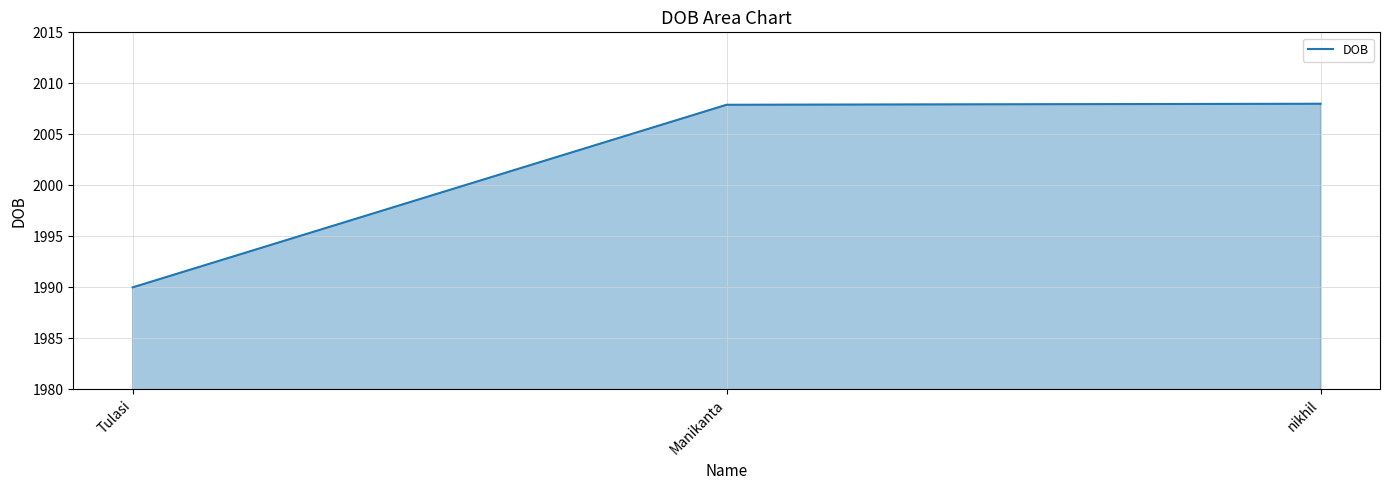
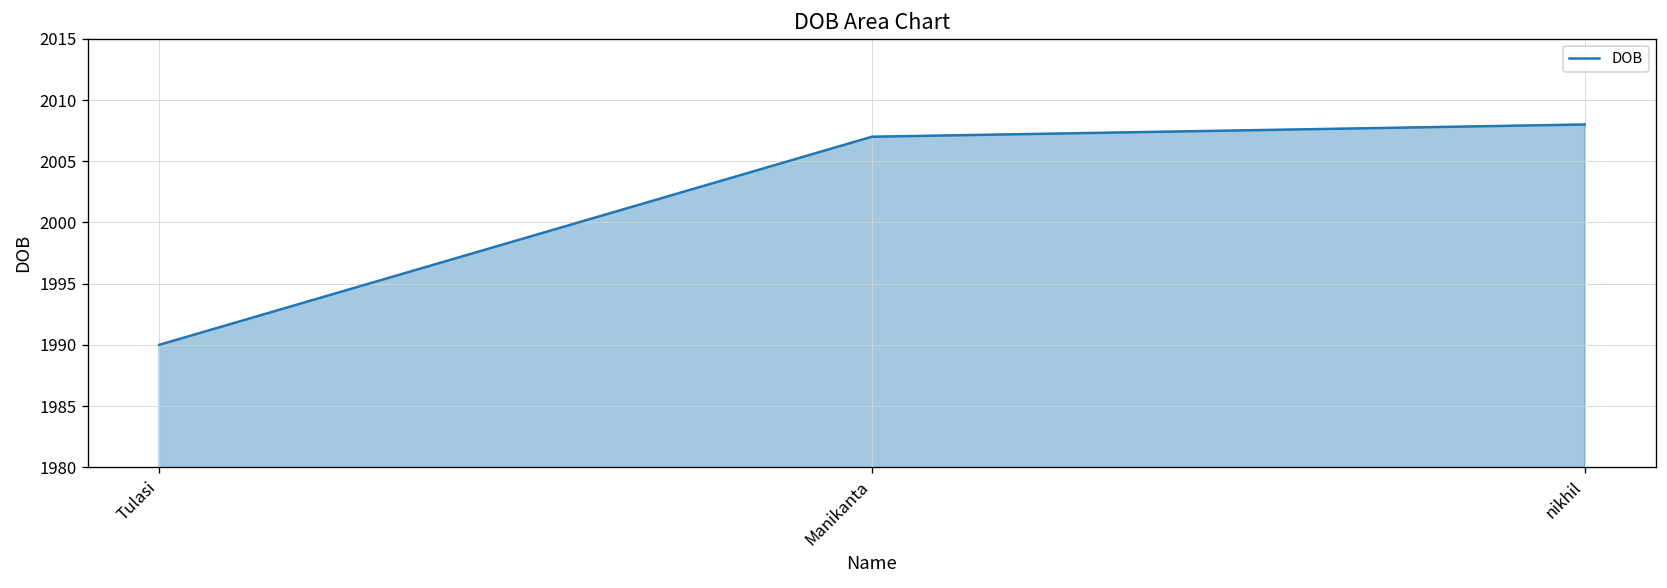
Manikanta: 2007.9 -> 2007.0
